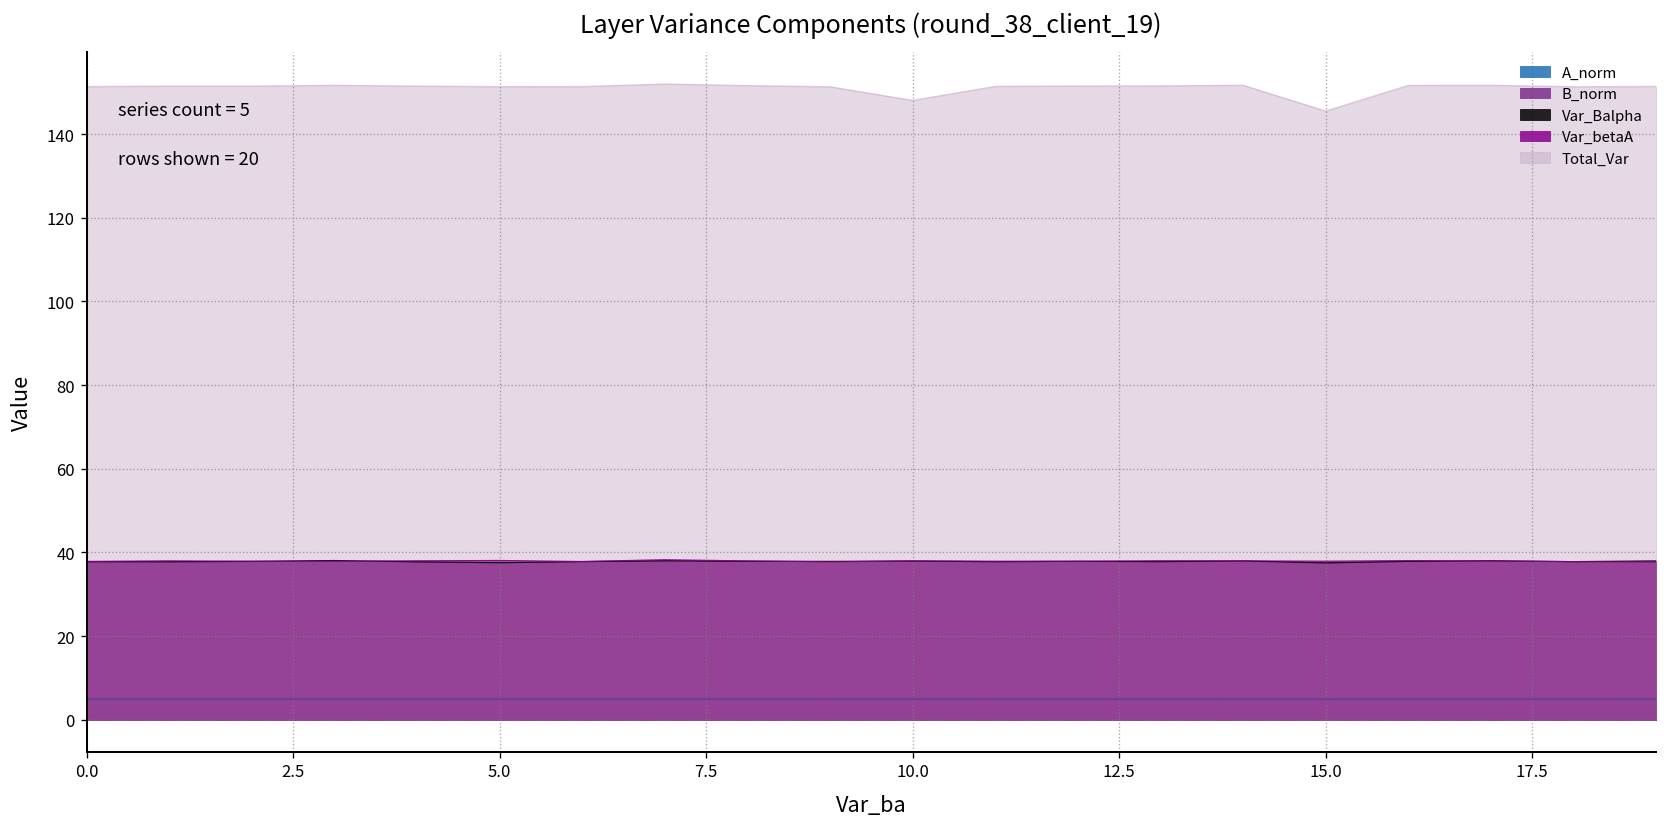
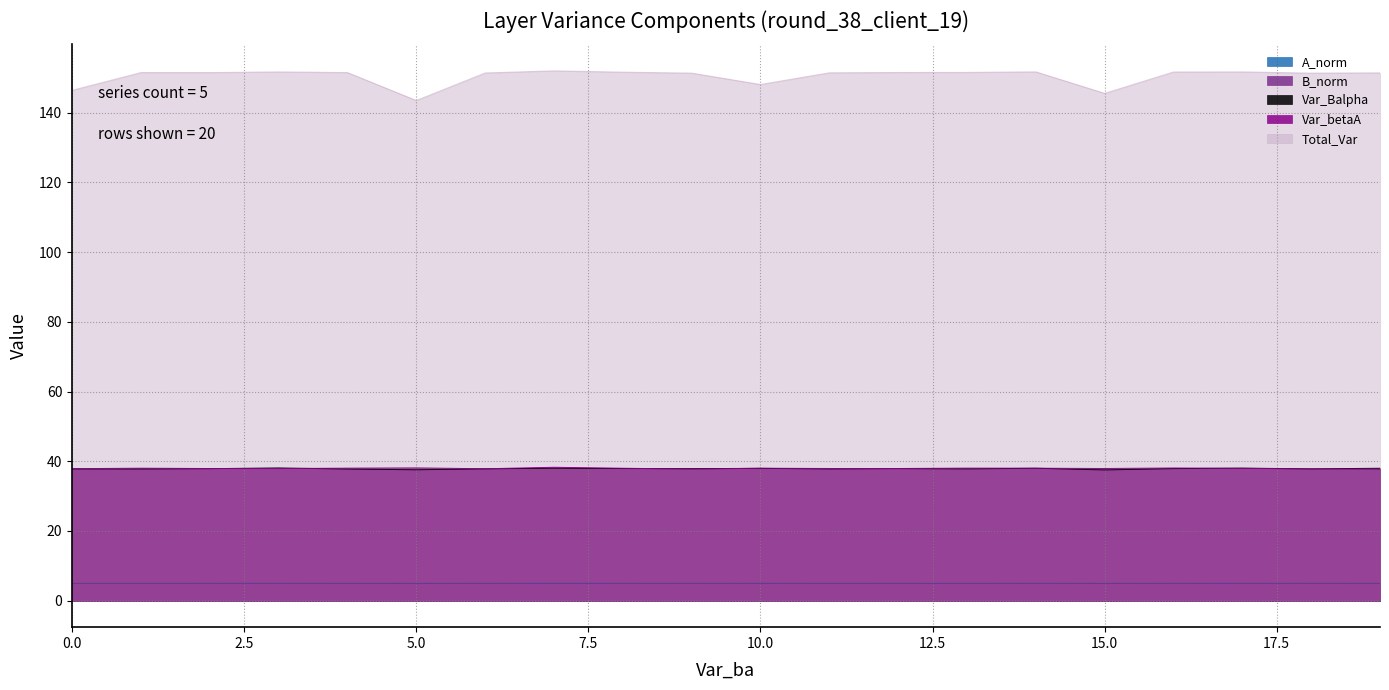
Total_Var, 0.0: 151 -> 146
Total_Var, 5.0: 151 -> 143
